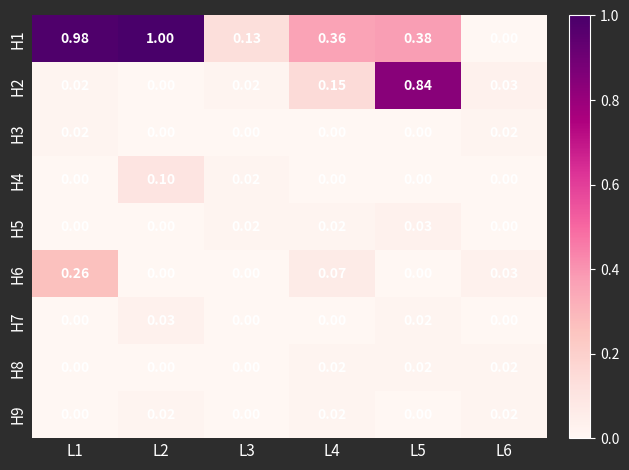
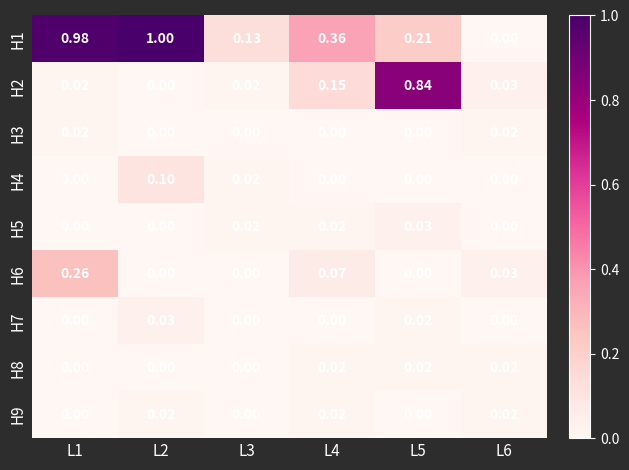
H1, L5: 0.38 -> 0.21
